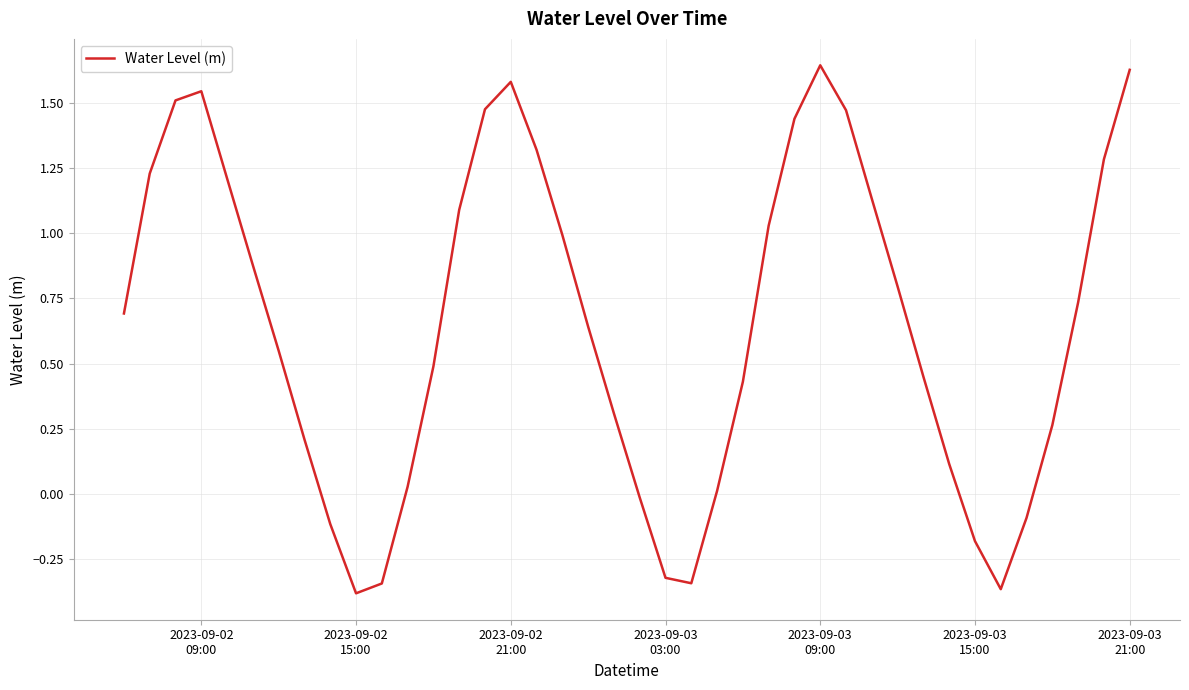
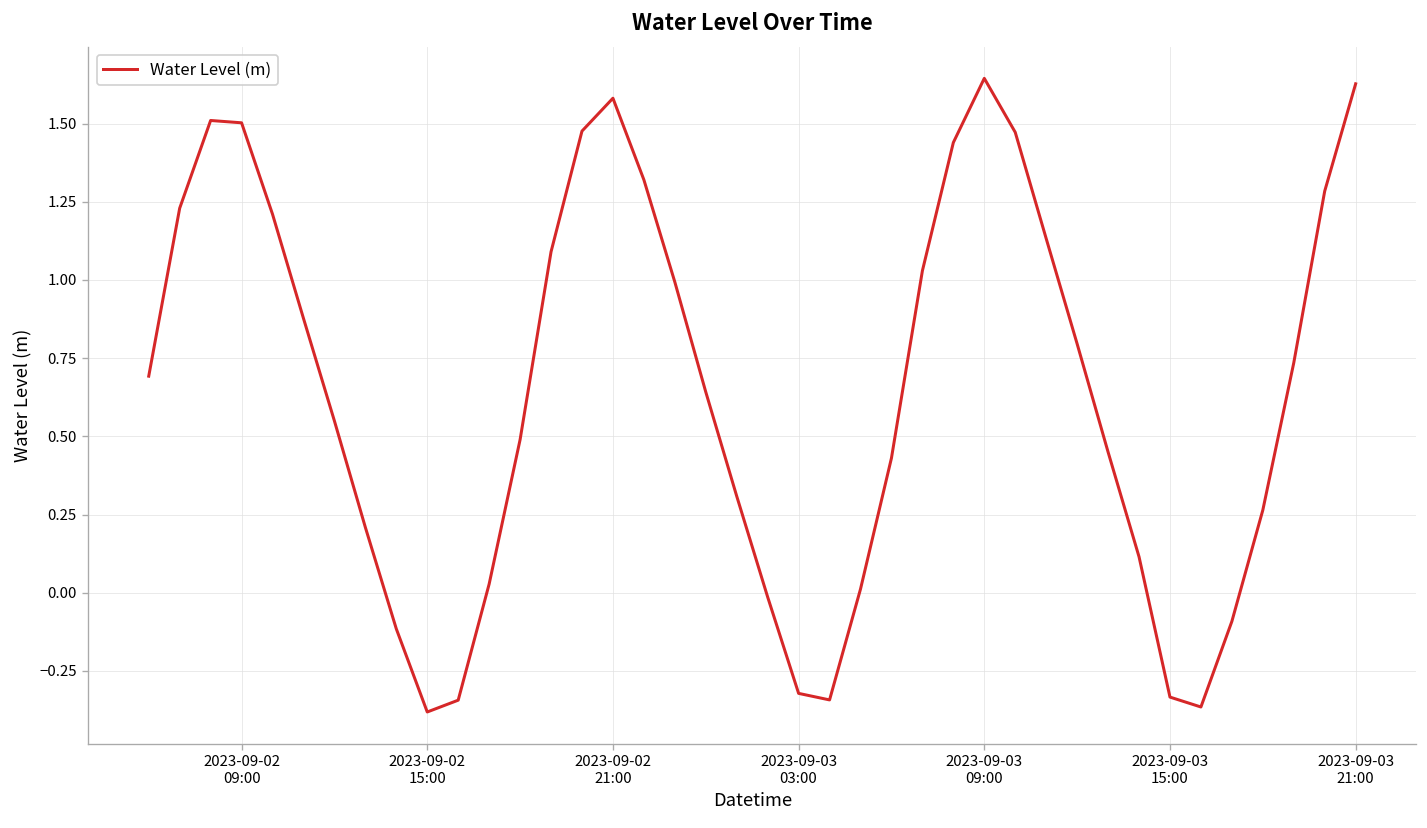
2023-09-02 09:00: 1.55 -> 1.50
2023-09-03 15:00: -0.18 -> -0.33
